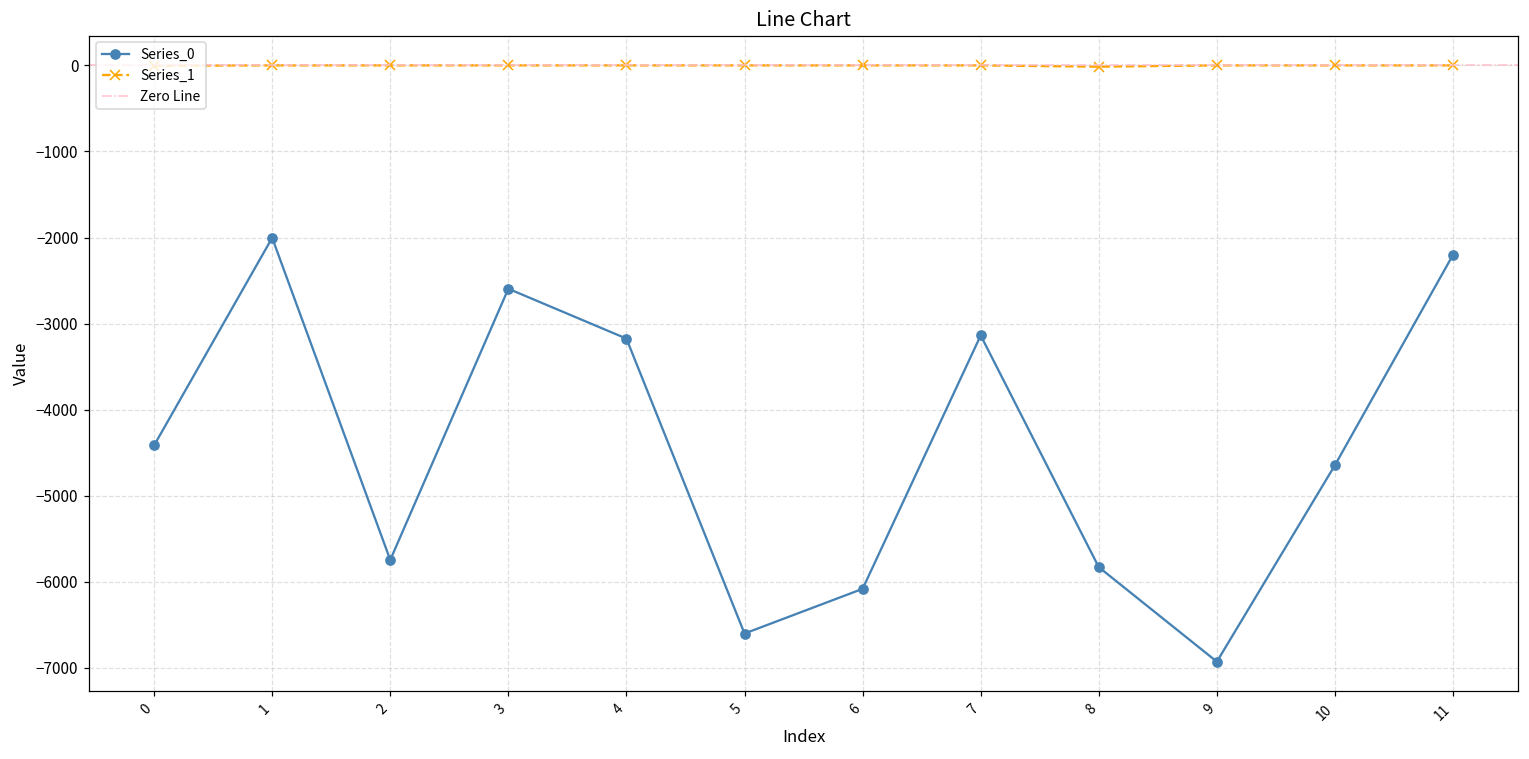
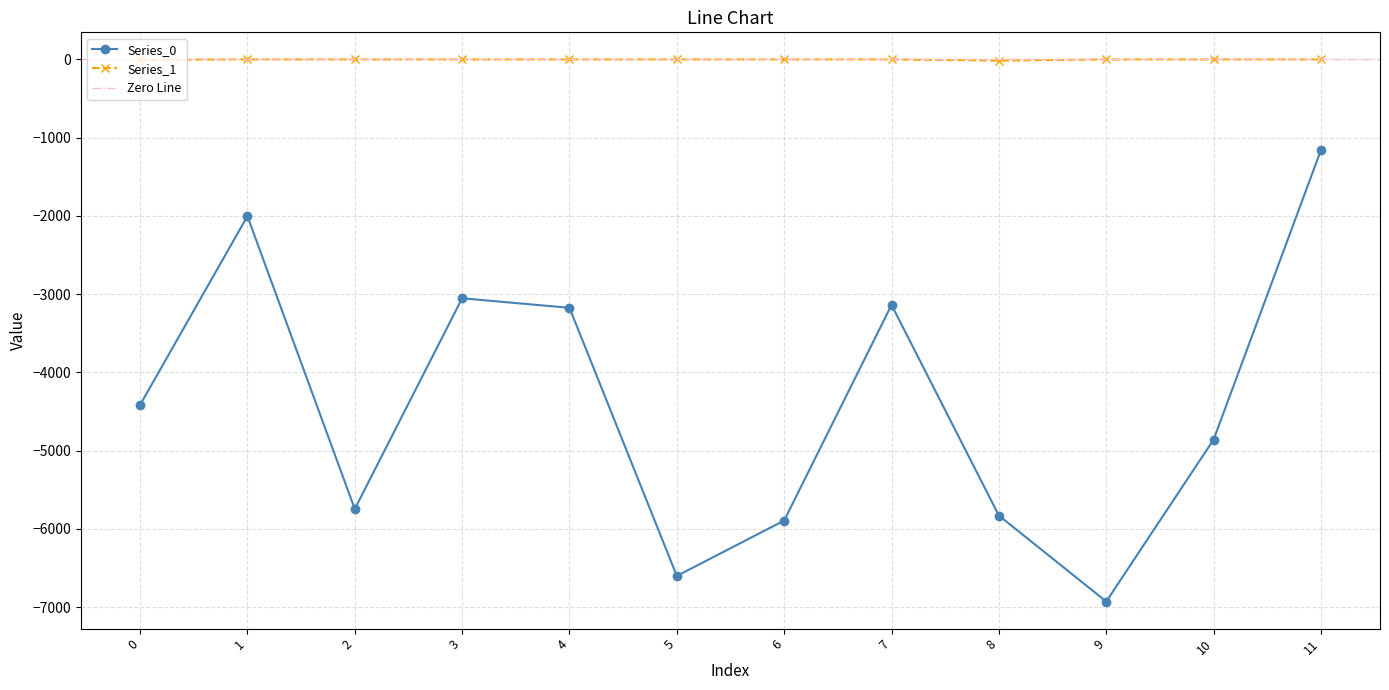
Series_0, 3: -2600 -> -3100
Series_0, 6: -6100 -> -5900
Series_0, 10: -4600 -> -4900
Series_0, 11: -2200 -> -1200
